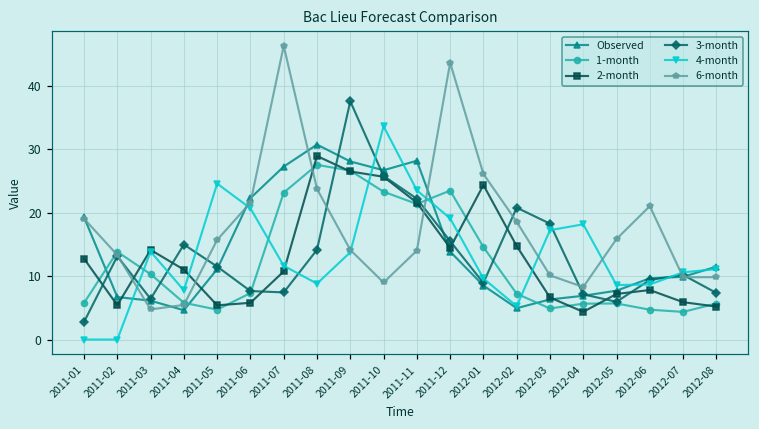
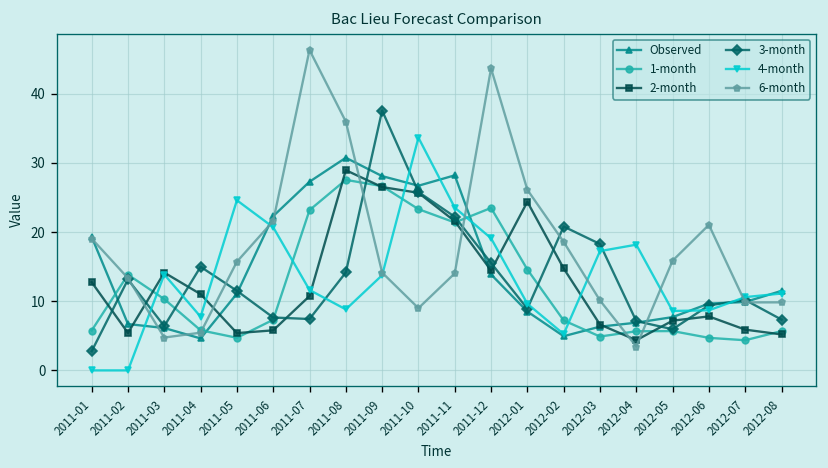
6-month, 2011-08: 24 -> 36
6-month, 2012-04: 8 -> 3
